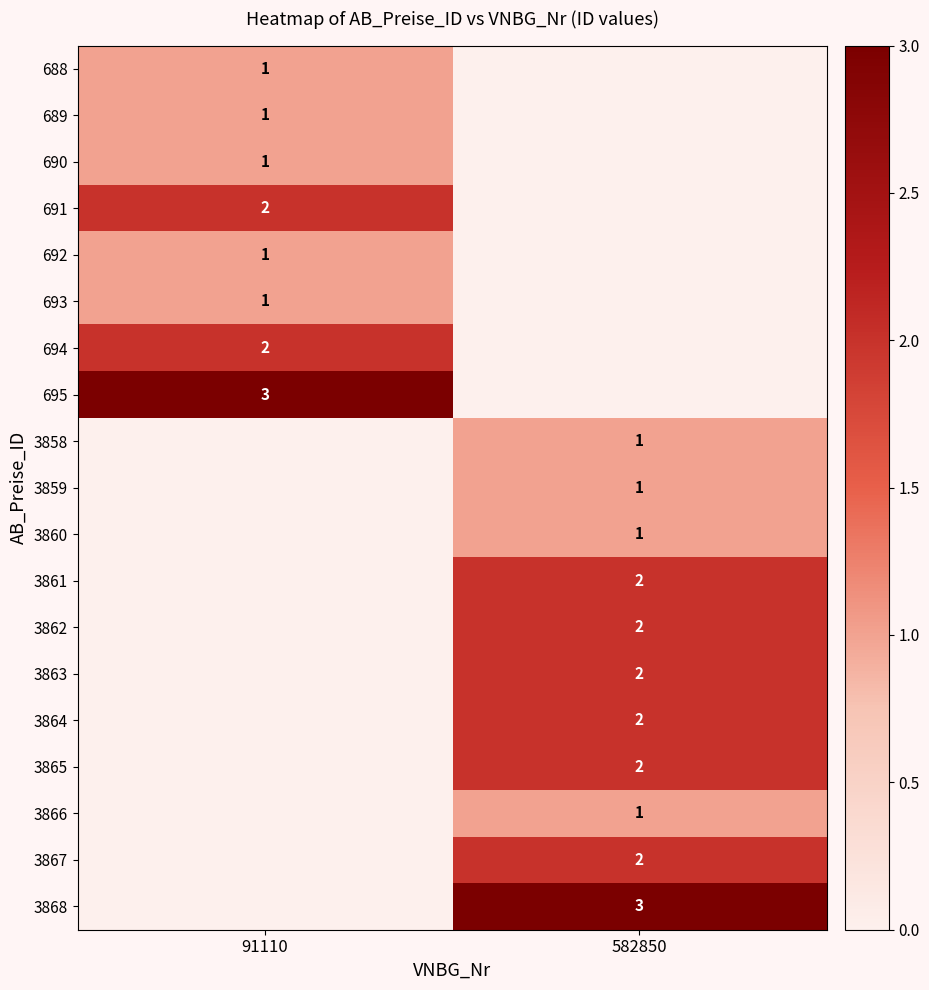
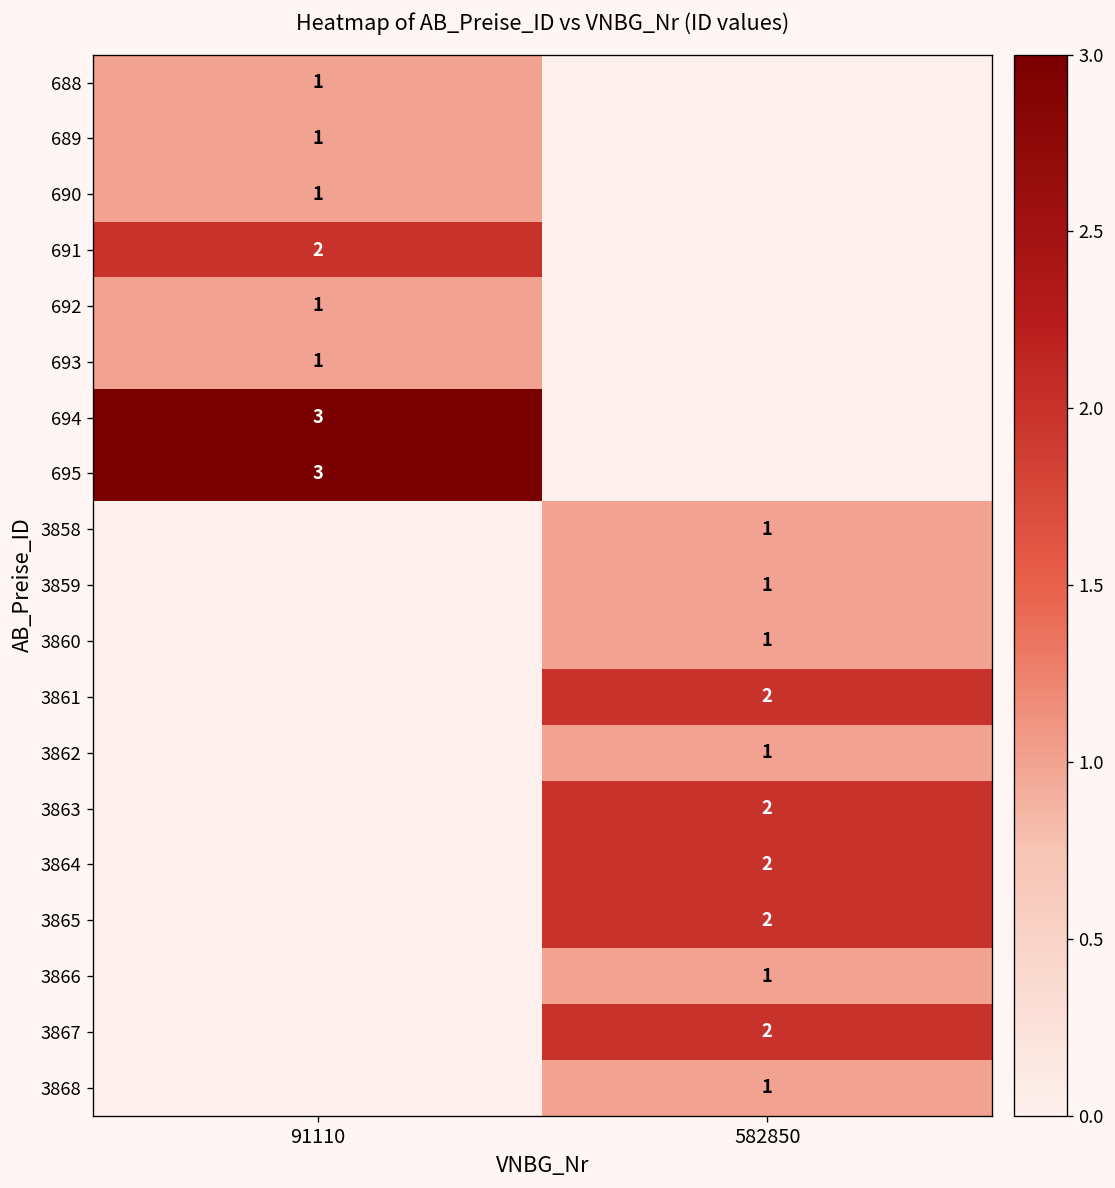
694, 91110: 2 -> 3
3862, 582850: 2 -> 1
3868, 582850: 3 -> 1
